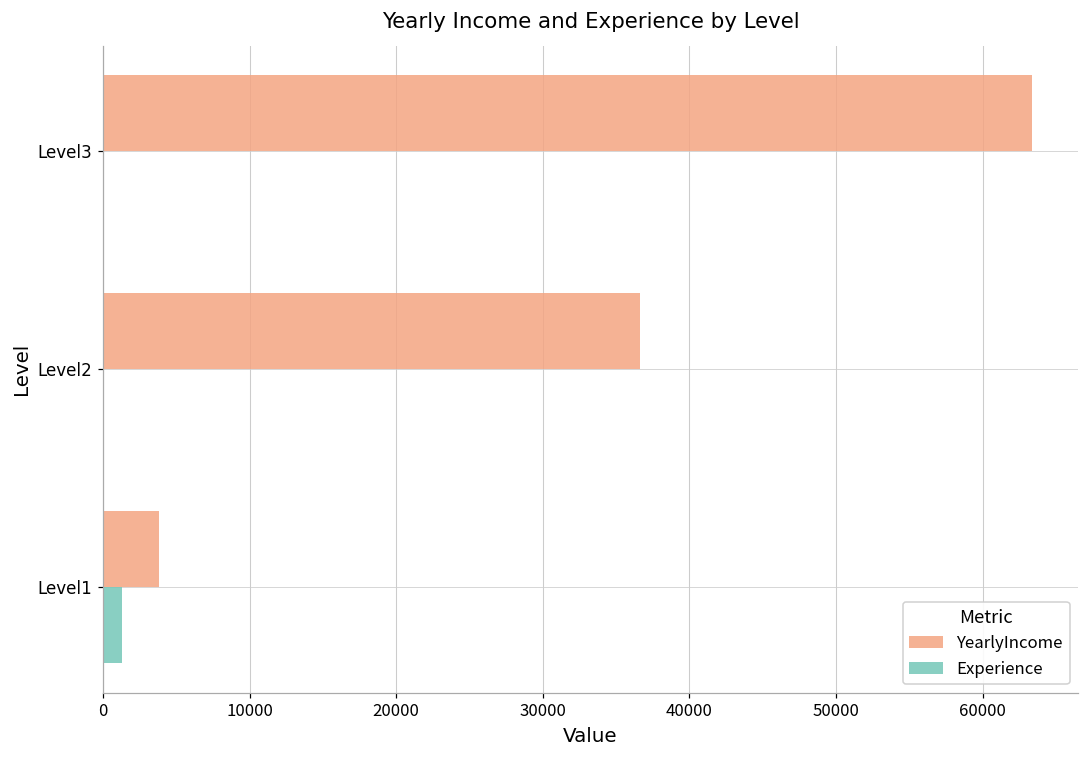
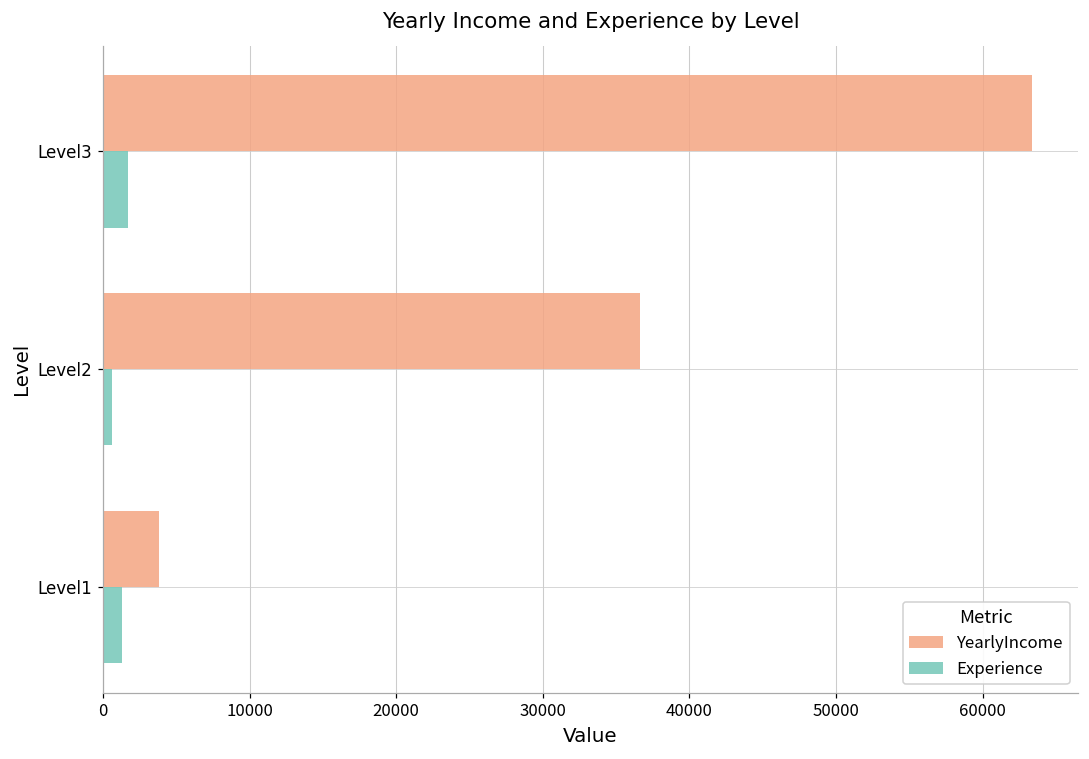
Experience, Level3: 0 -> 1700
Experience, Level2: 0 -> 600
